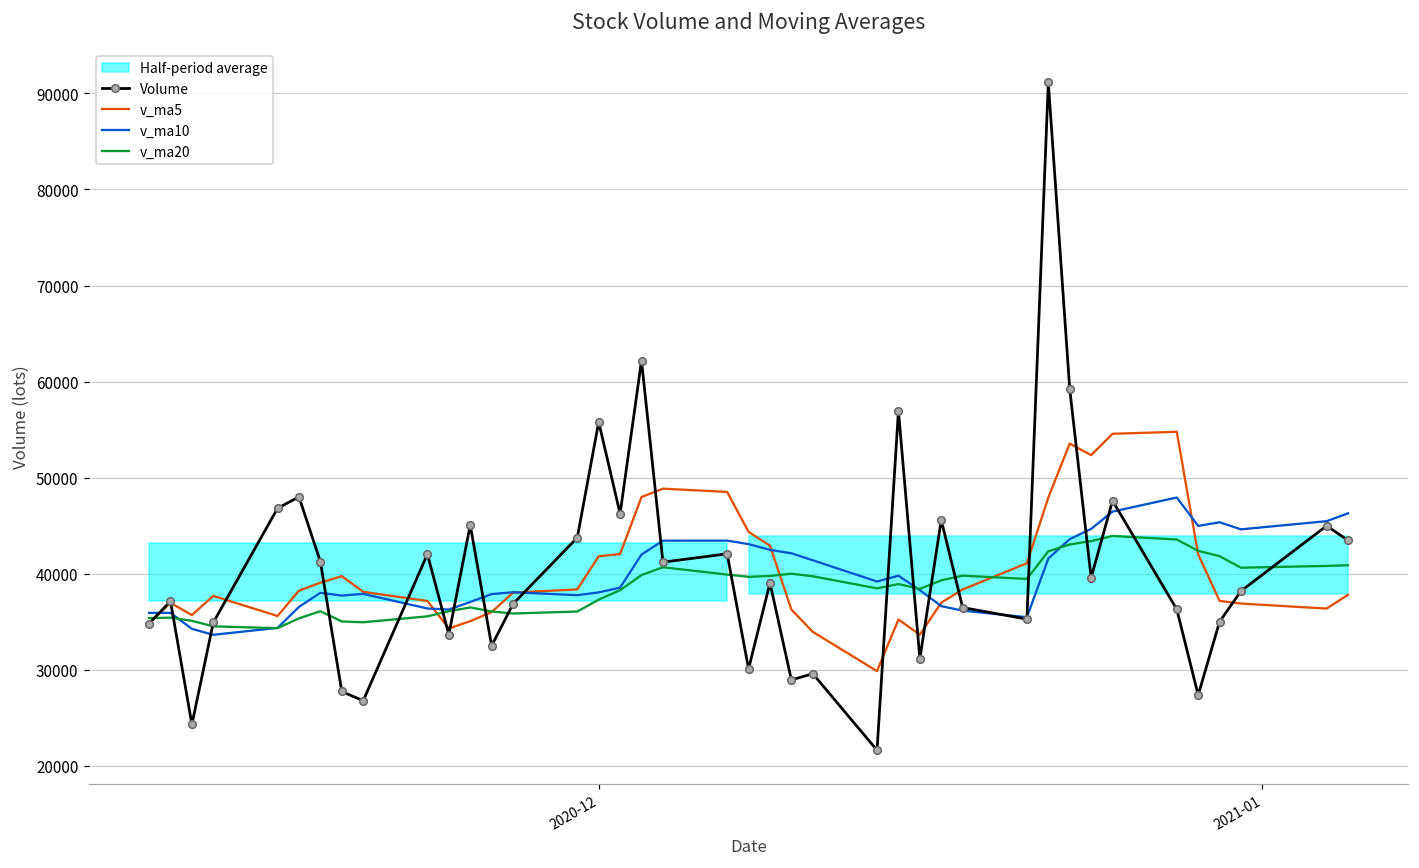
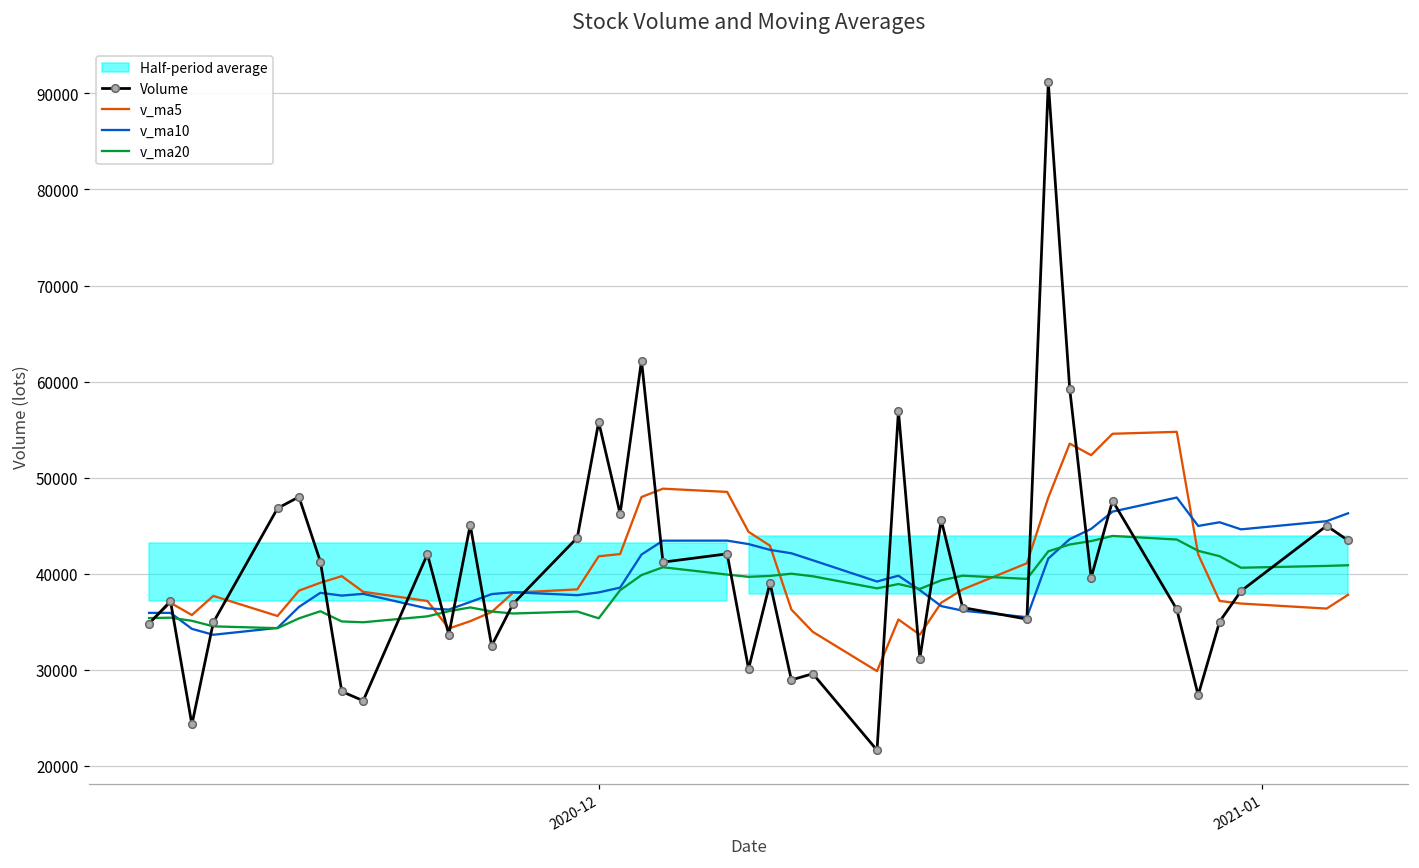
v_ma20, 2020-12: 37000 -> 35000
